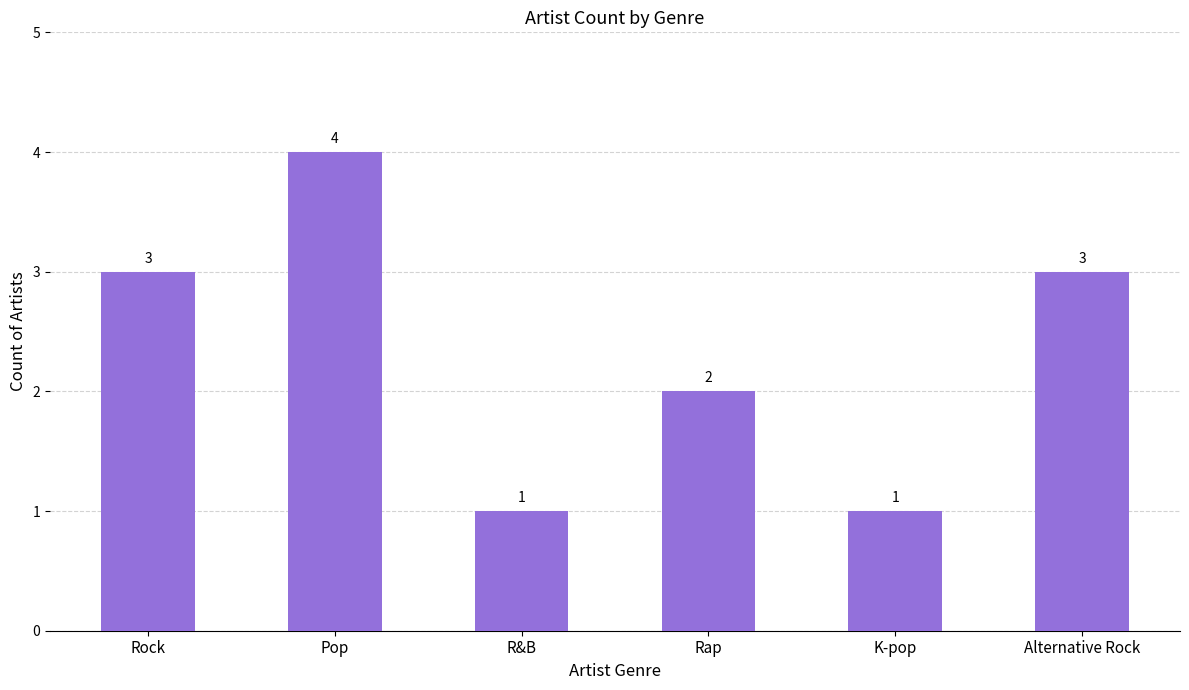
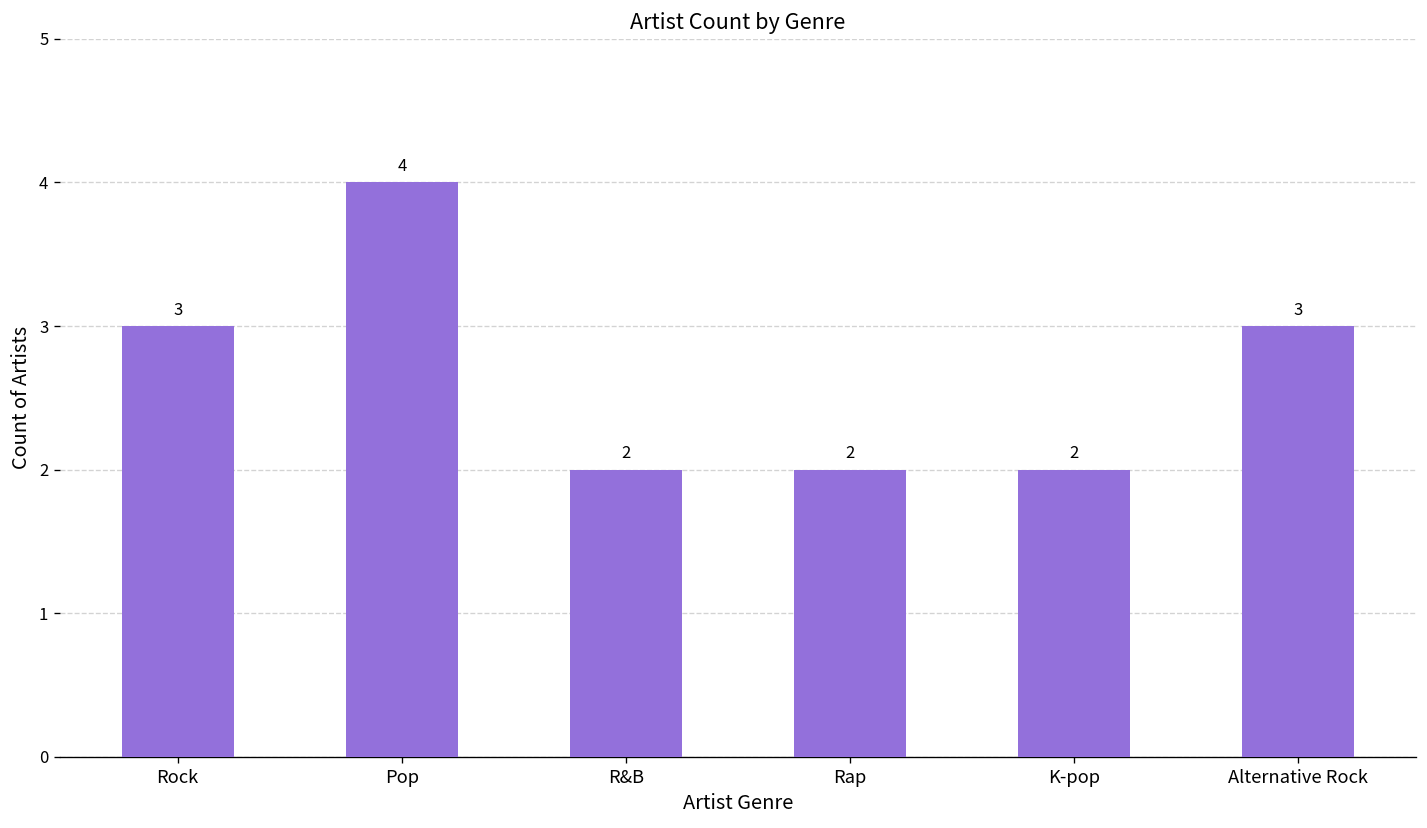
R&B: 1 -> 2
K-pop: 1 -> 2
